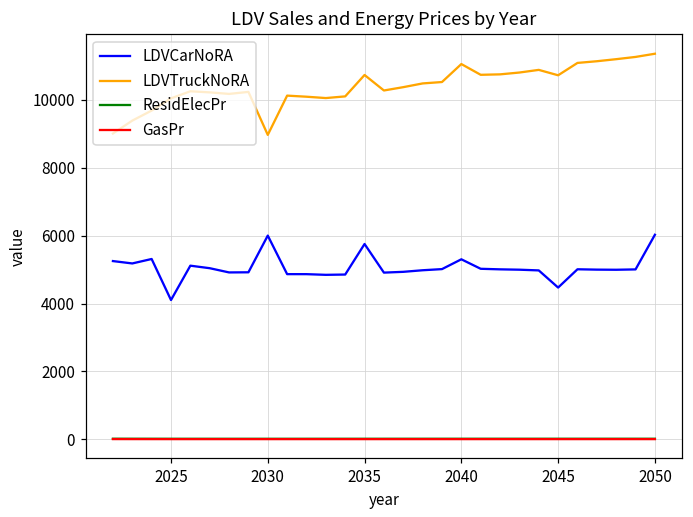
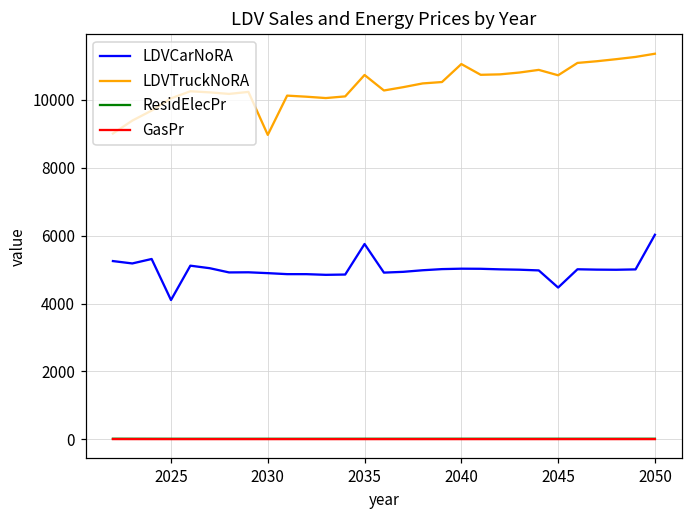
LDVCarNoRA, 2030: 6000 -> 4900
LDVCarNoRA, 2040: 5300 -> 5000
